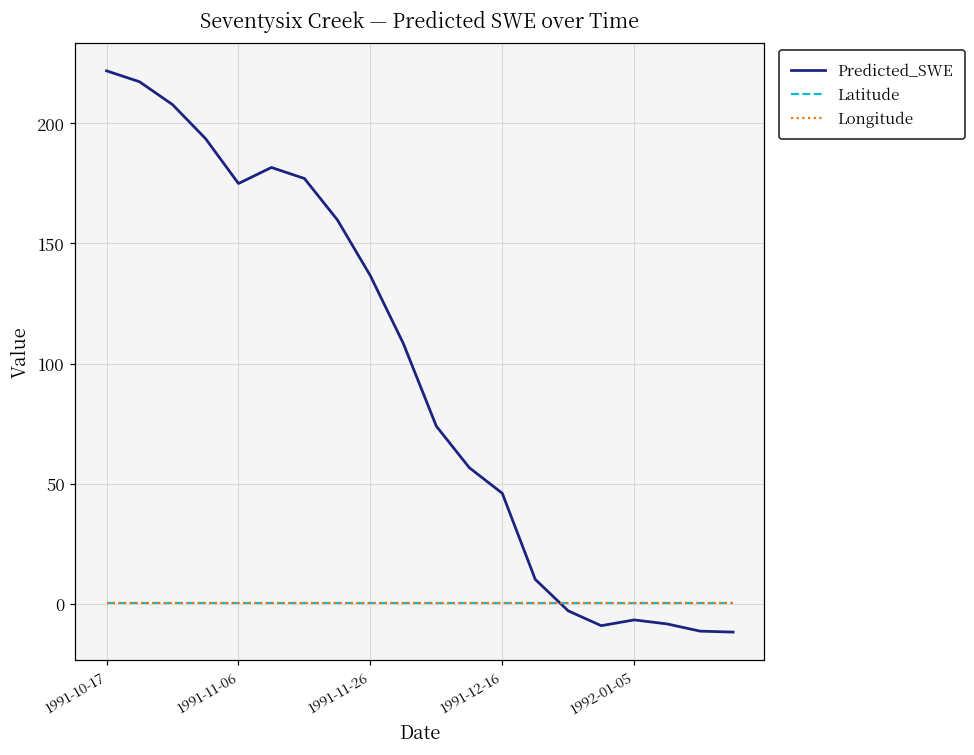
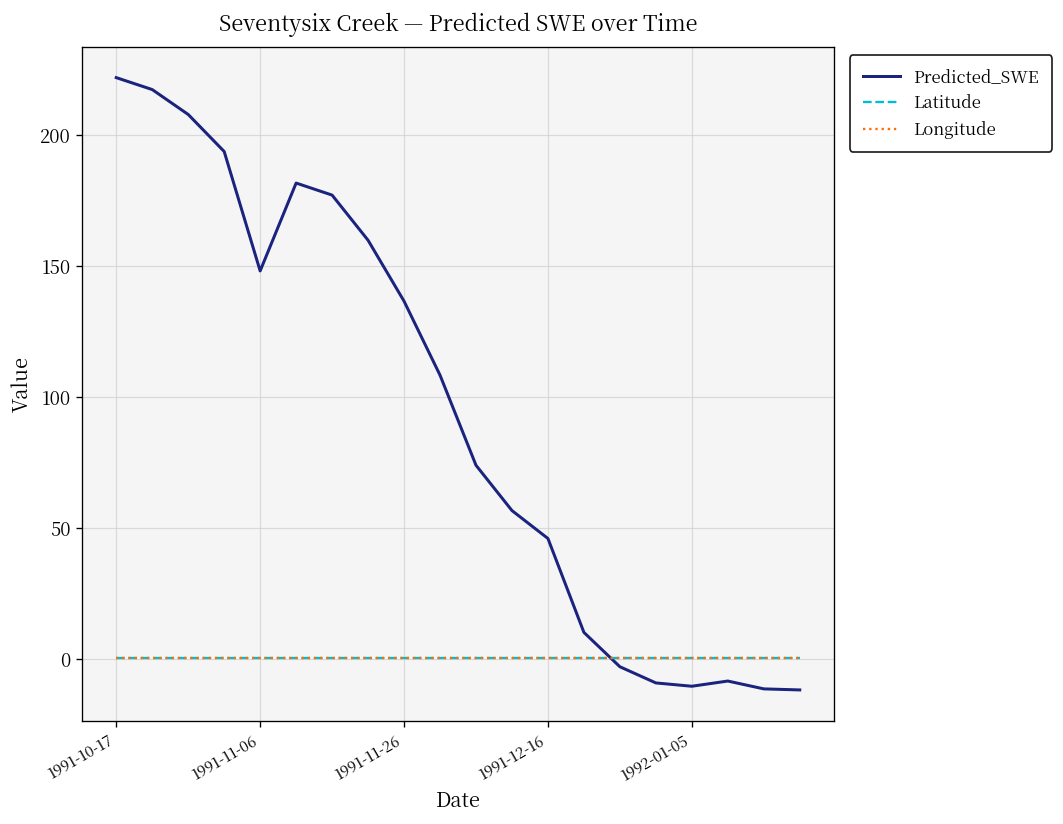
Predicted_SWE, 1991-11-06: 175 -> 148
Predicted_SWE, 1992-01-05: -7 -> -10
